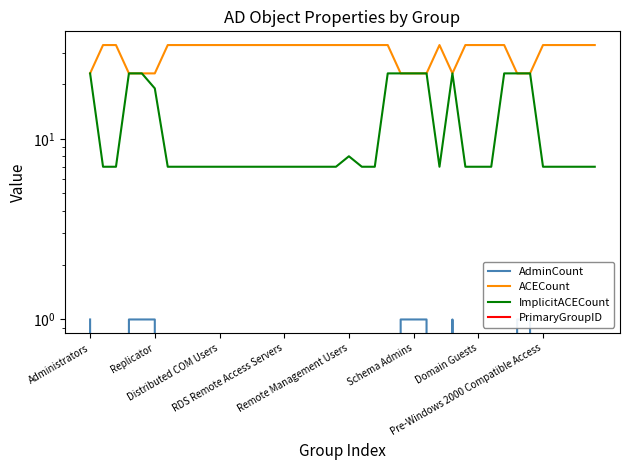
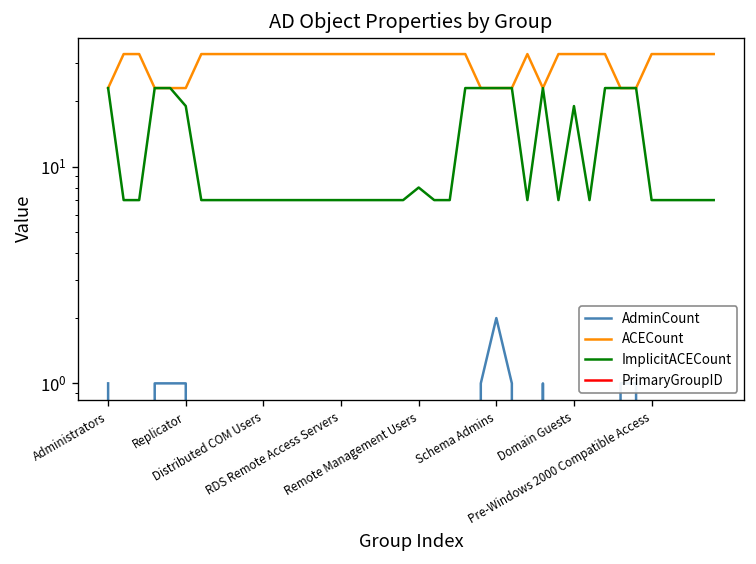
AdminCount, Schema Admins: 1 -> 2
ImplicitACECount, Domain Guests: 7 -> 19
